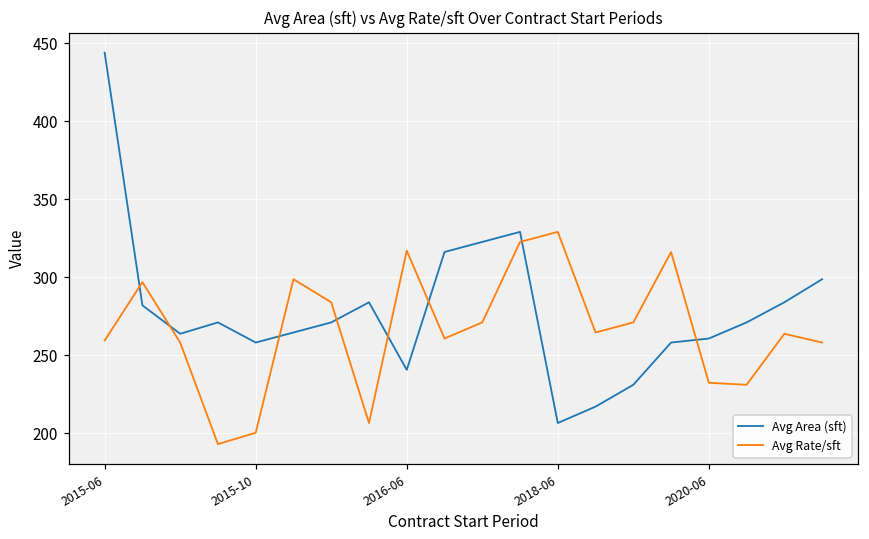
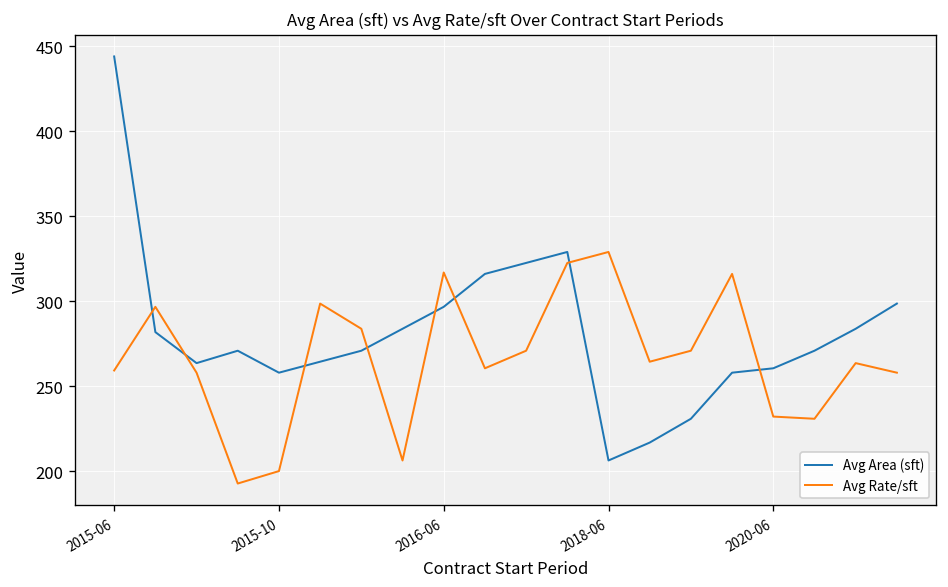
Avg Area (sft), 2016-06: 241 -> 297
